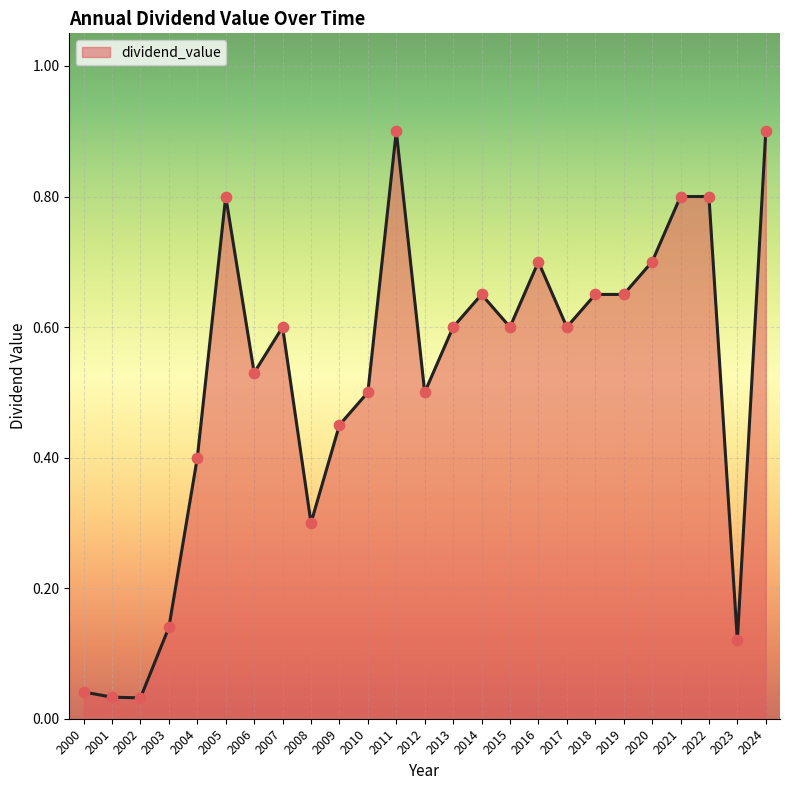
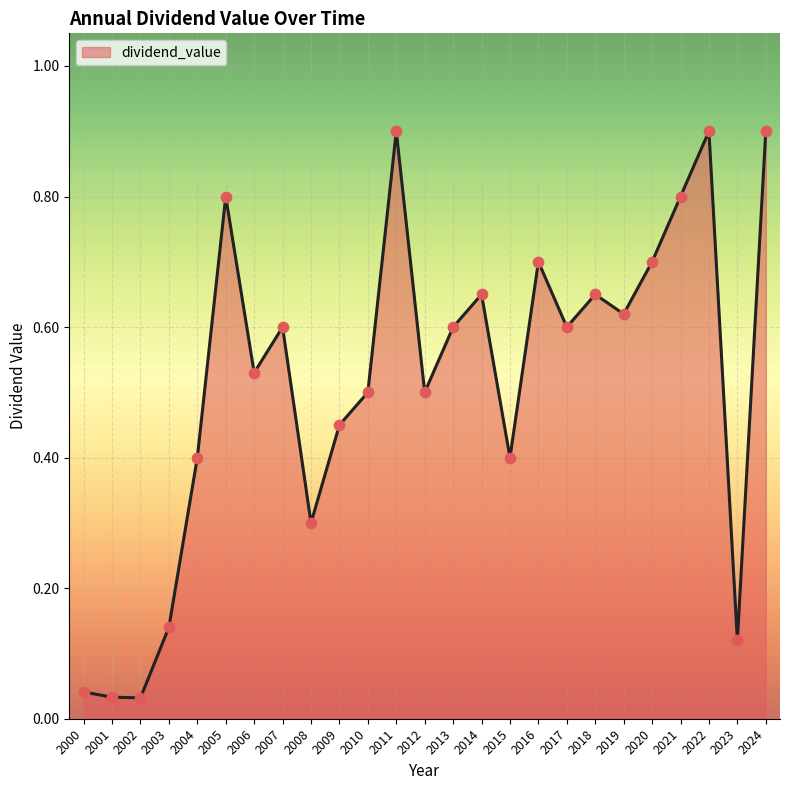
2015: 0.6 -> 0.4
2019: 0.65 -> 0.62
2022: 0.8 -> 0.9
